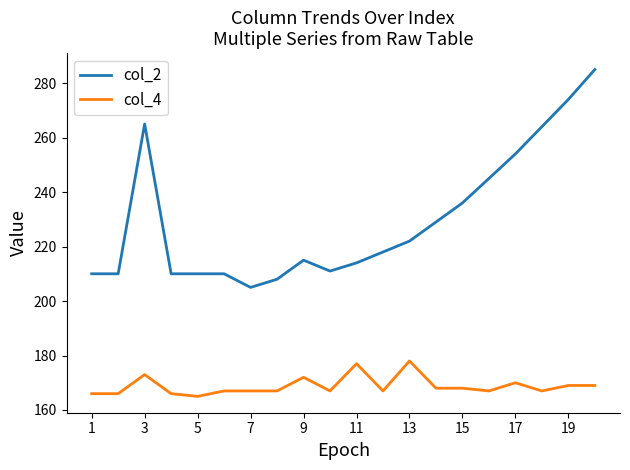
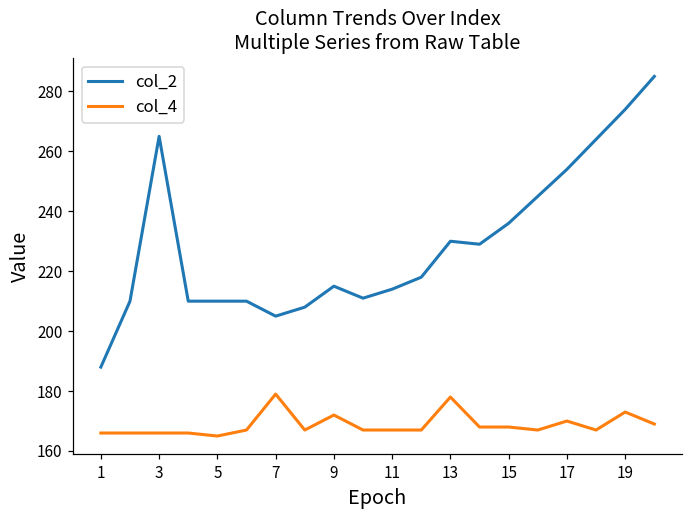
col_2, 1: 210 -> 188
col_4, 3: 173 -> 166
col_4, 7: 167 -> 179
col_4, 11: 177 -> 167
col_2, 13: 222 -> 230
col_4, 19: 169 -> 173
